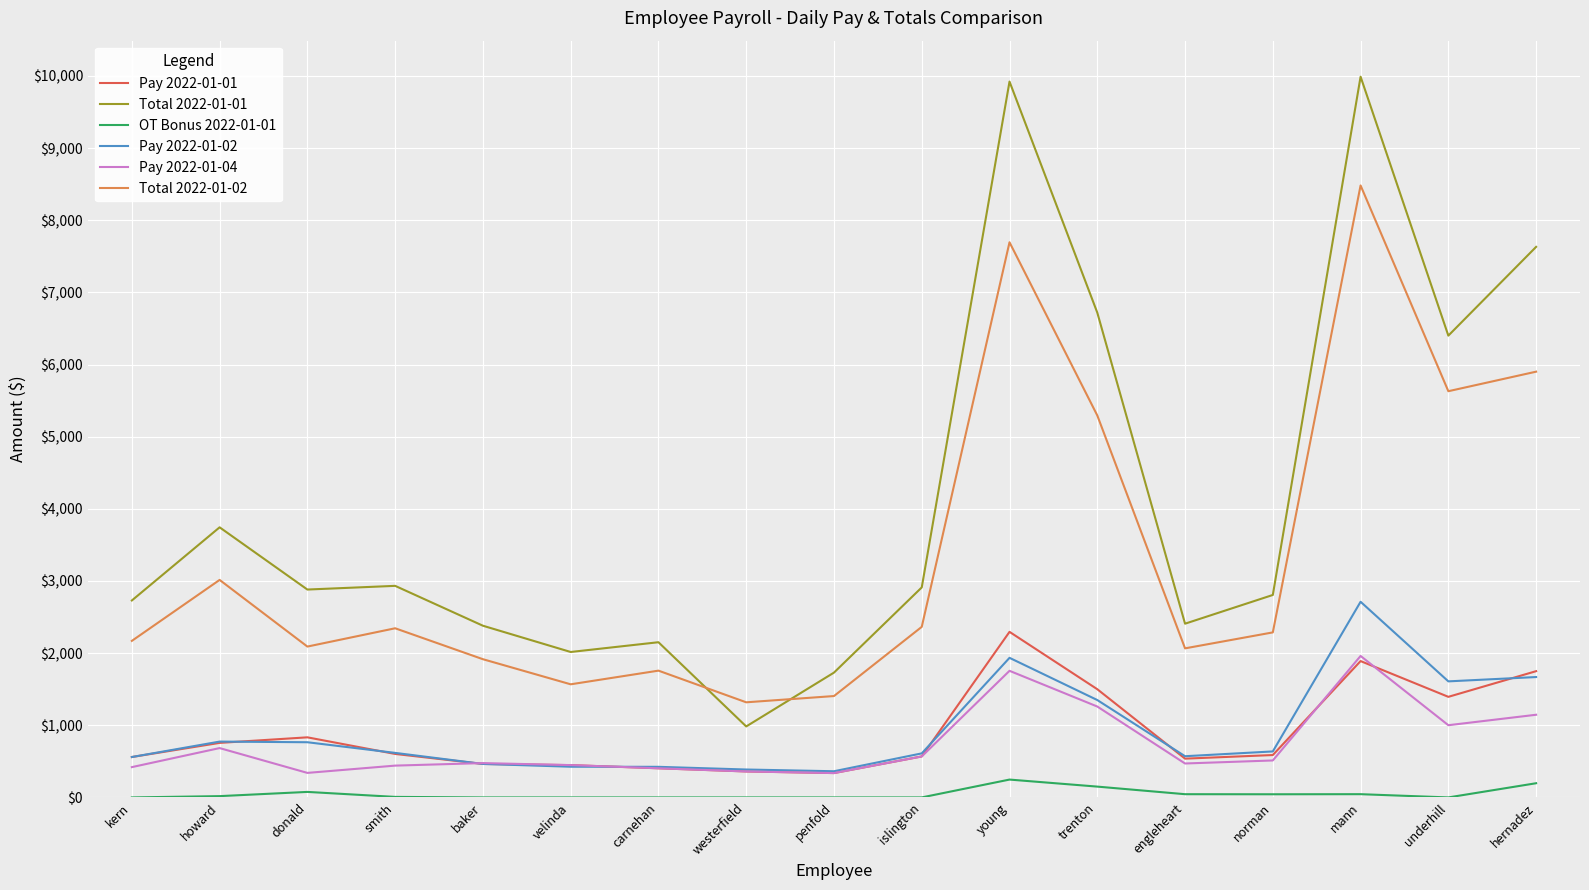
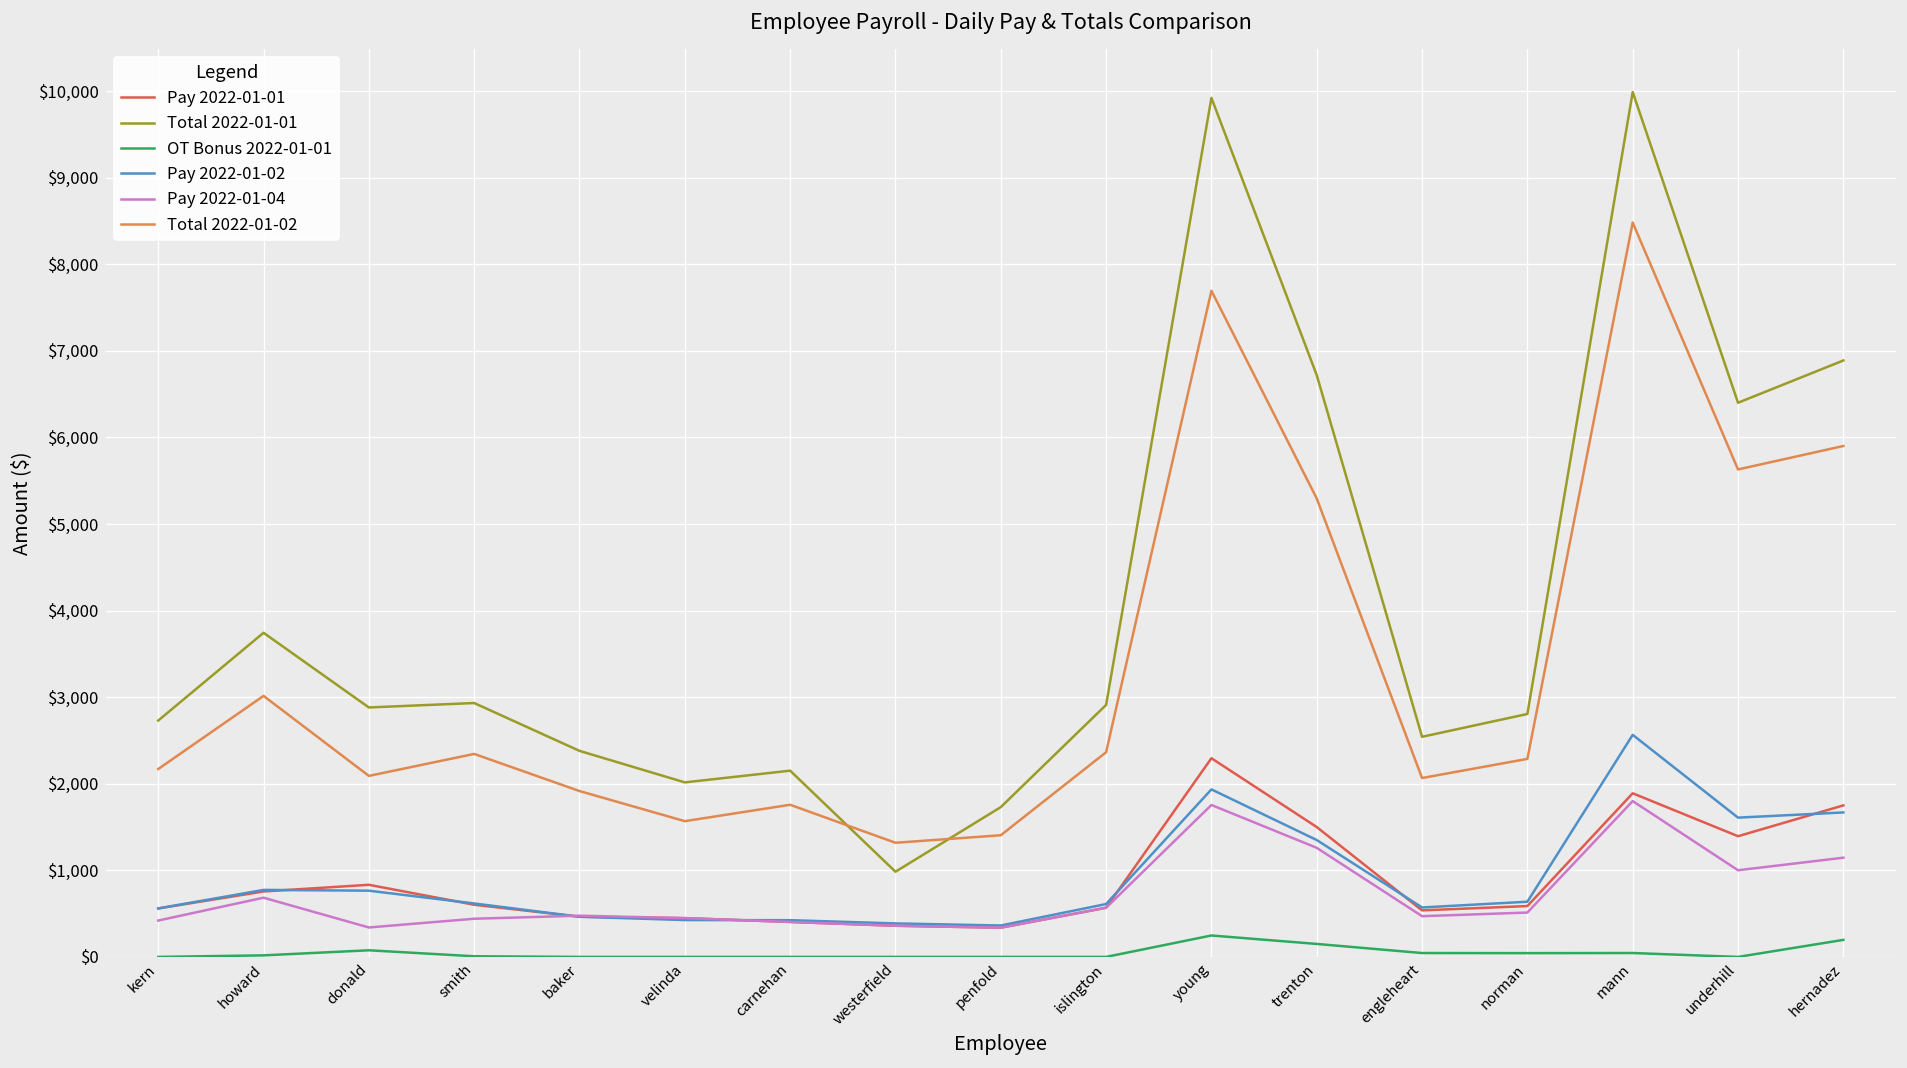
Total 2022-01-01, engleheart: $2,400 -> $2,500
Pay 2022-01-02, mann: $2,700 -> $2,600
Pay 2022-01-04, mann: $2,000 -> $1,800
Total 2022-01-01, hernadez: $7,600 -> $6,900
